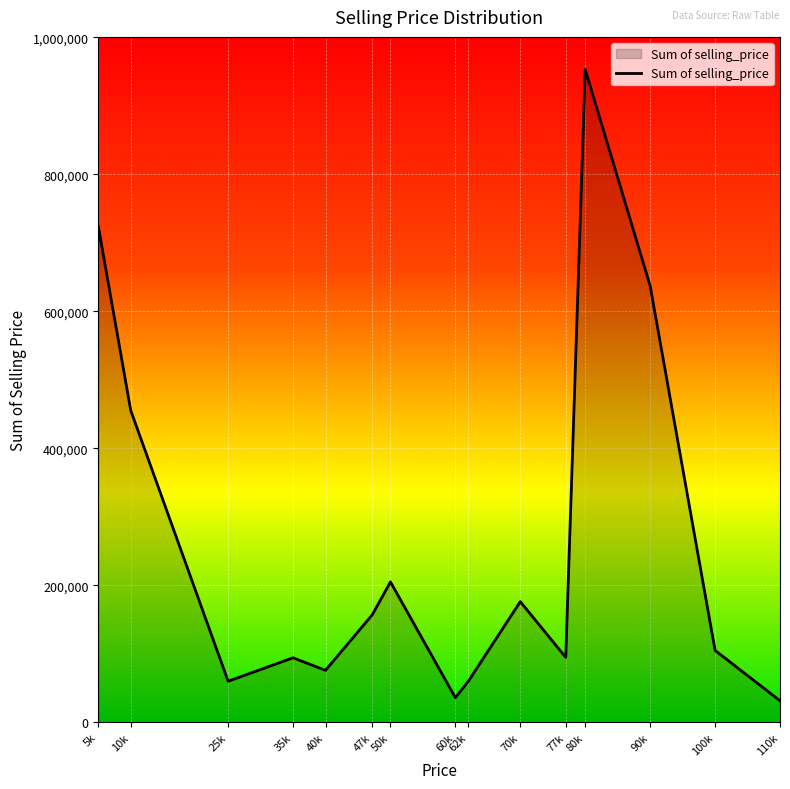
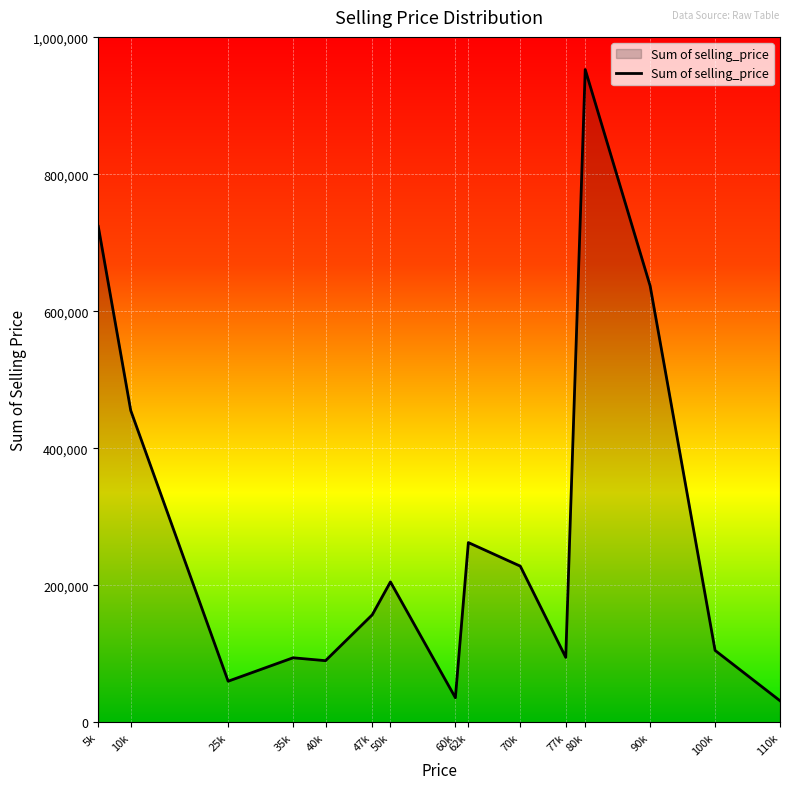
40k: 80,000 -> 90,000
62k: 60,000 -> 260,000
70k: 180,000 -> 230,000
